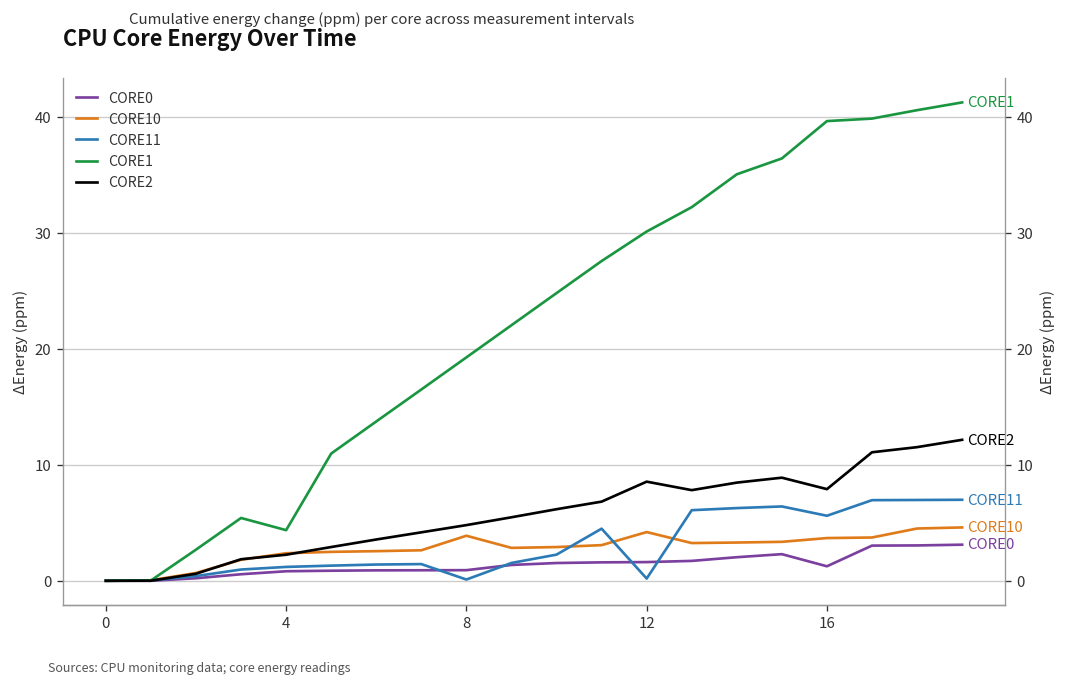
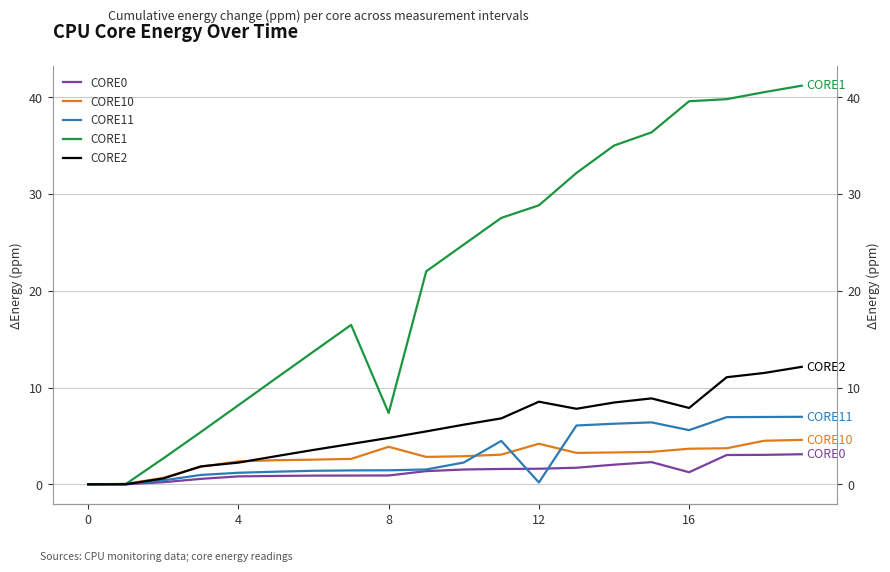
CORE1, 4: 4 -> 8
CORE11, 8: 0 -> 1
CORE1, 8: 19 -> 7
CORE1, 12: 30 -> 29
